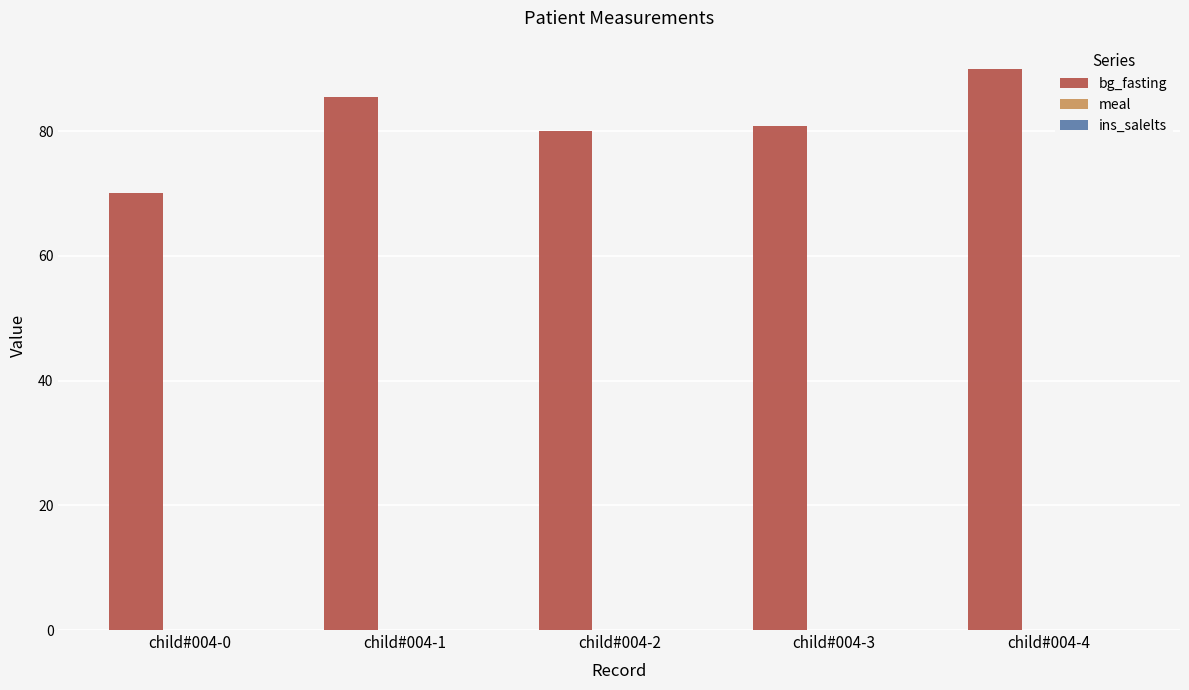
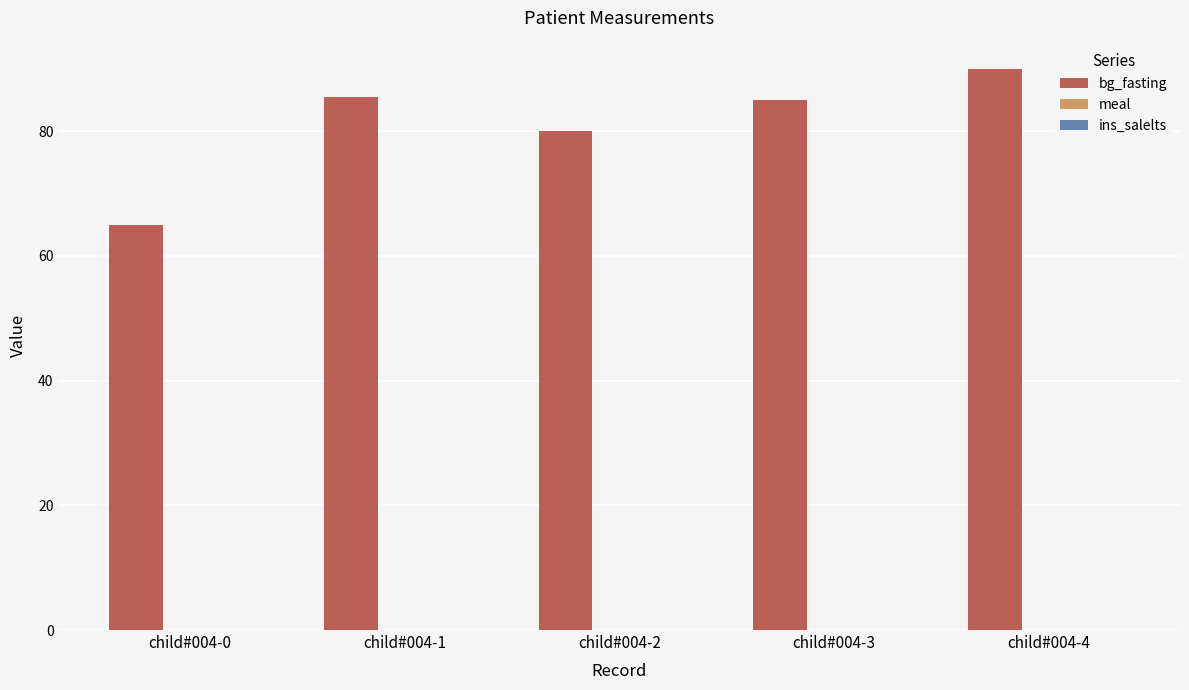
bg_fasting, child#004-0: 70 -> 65
bg_fasting, child#004-3: 81 -> 85
